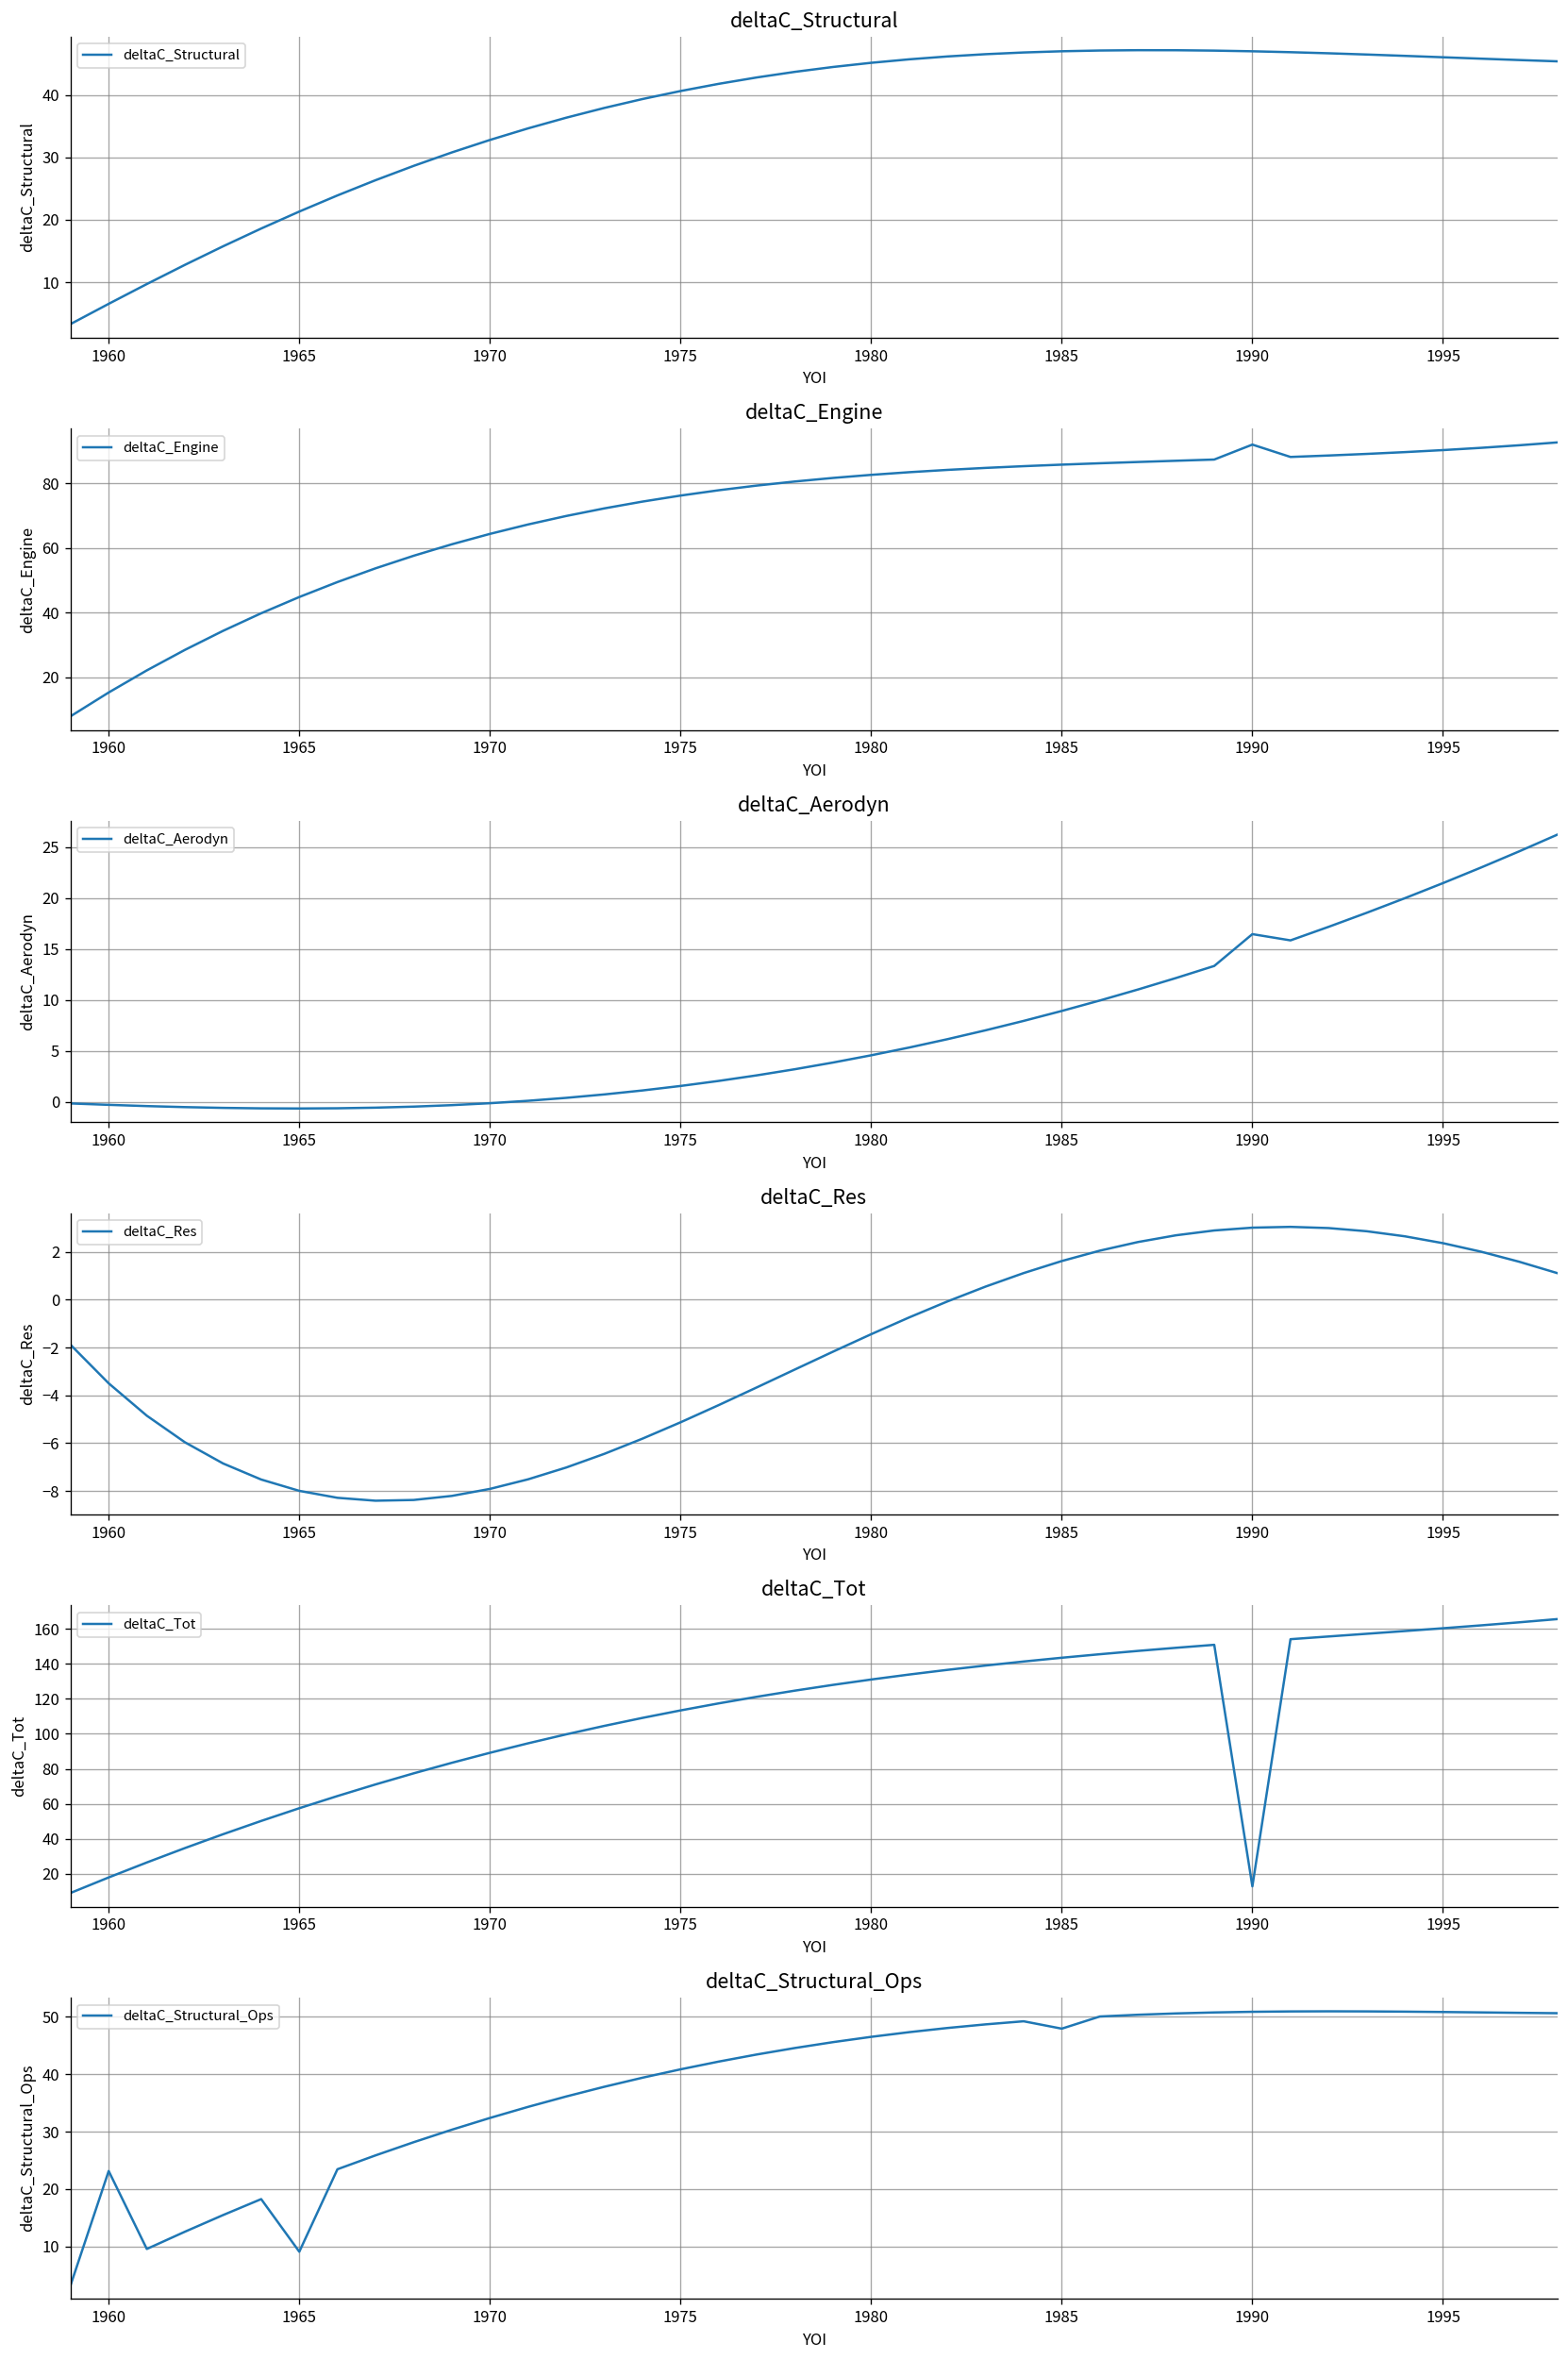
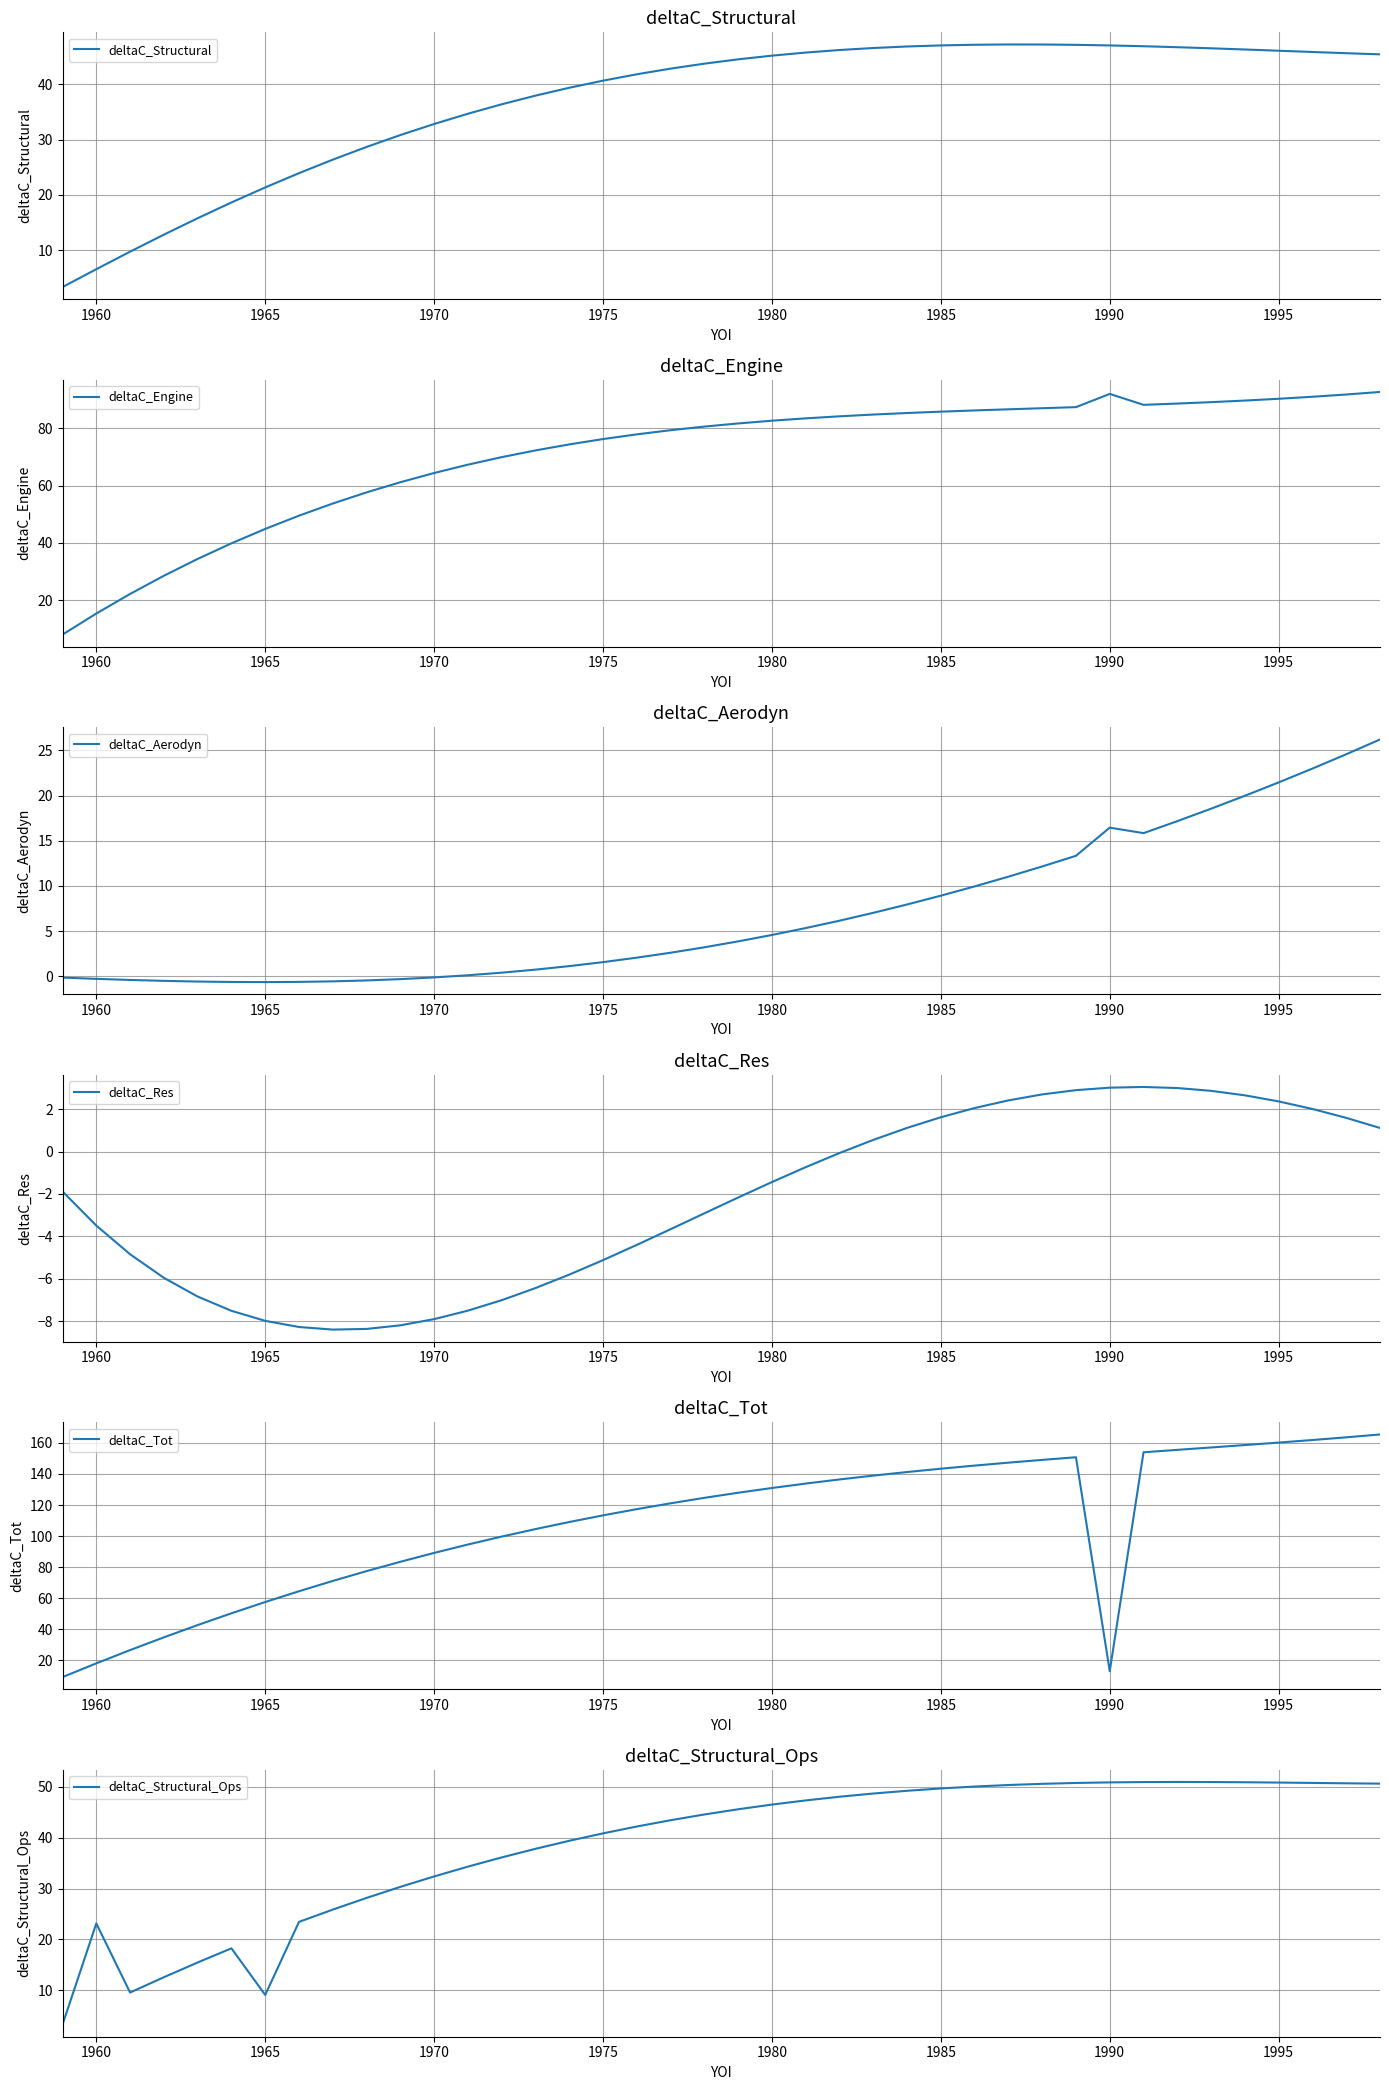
deltaC_Structural_Ops, 1985: 48 -> 50
